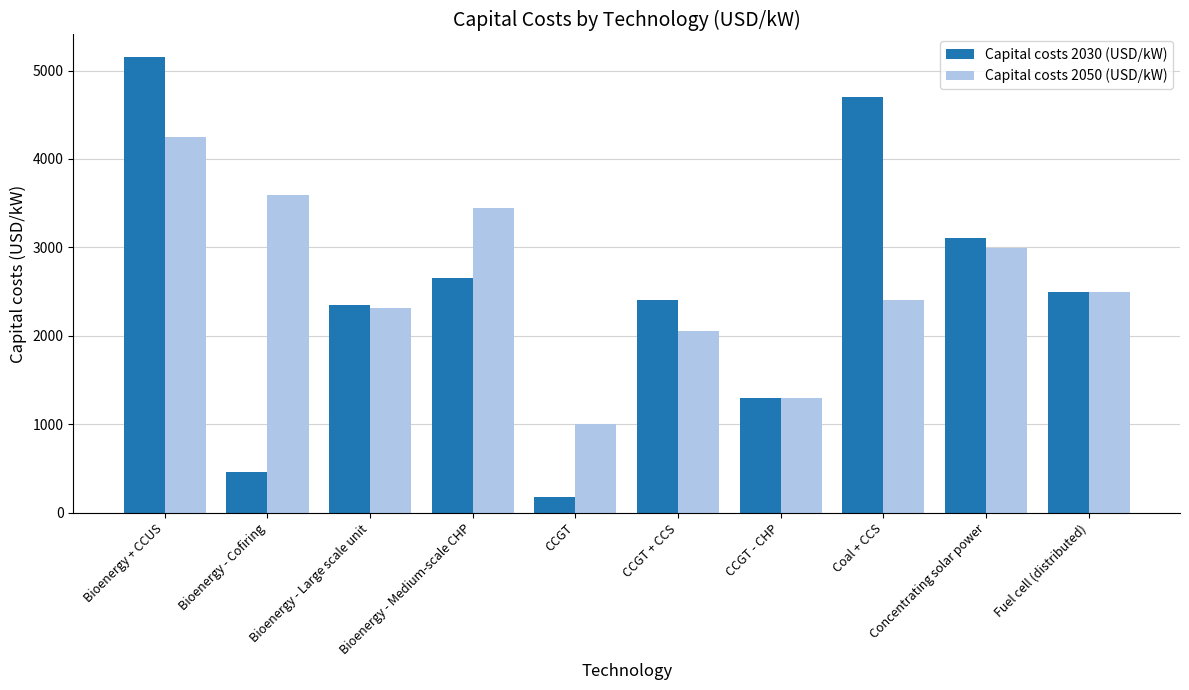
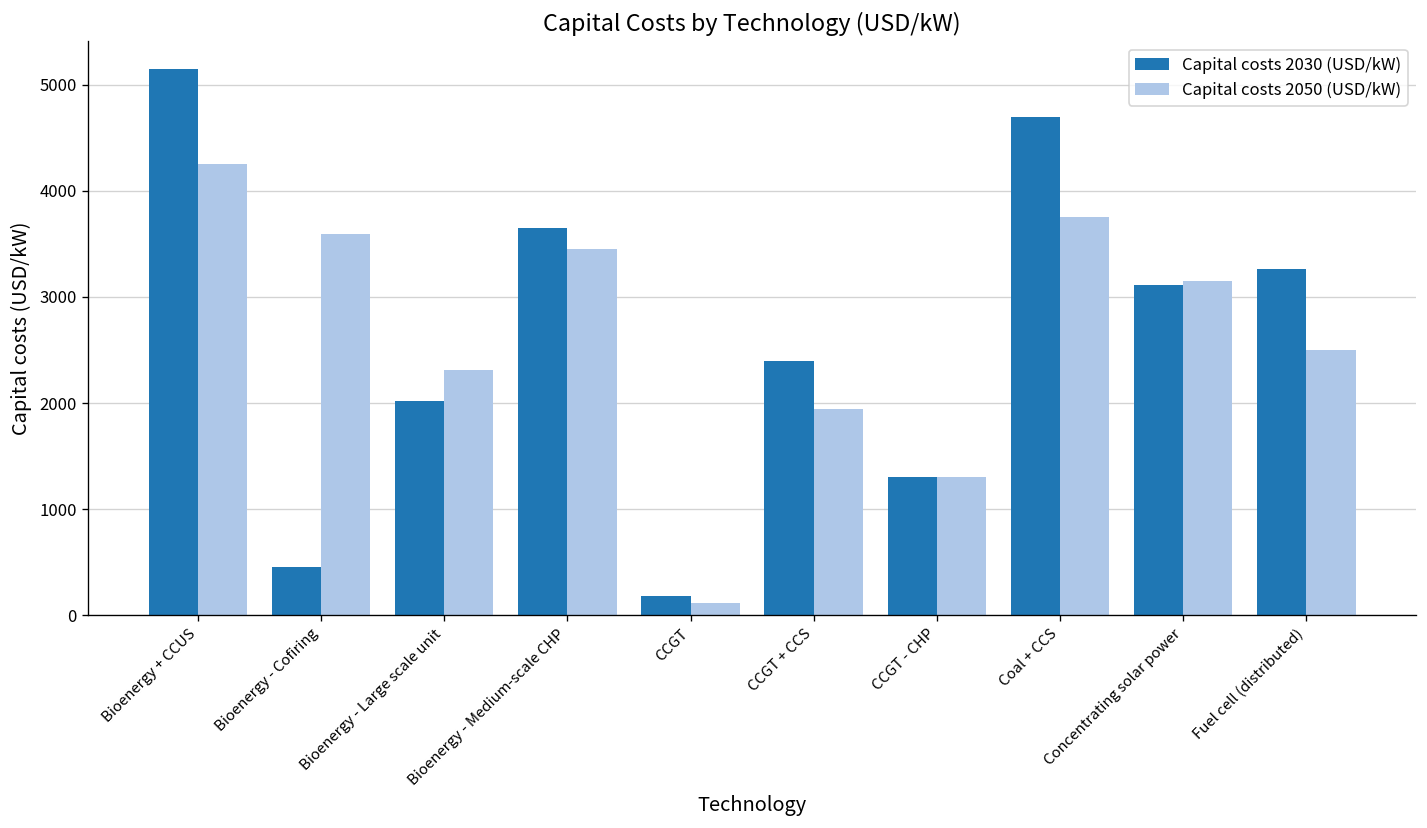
Capital costs 2030 (USD/kW), Bioenergy - Large scale unit: 2400 -> 2000
Capital costs 2030 (USD/kW), Bioenergy - Medium-scale CHP: 2700 -> 3700
Capital costs 2050 (USD/kW), CCGT: 1000 -> 100
Capital costs 2050 (USD/kW), CCGT + CCS: 2100 -> 1900
Capital costs 2050 (USD/kW), Coal + CCS: 2400 -> 3800
Capital costs 2050 (USD/kW), Concentrating solar power: 3000 -> 3200
Capital costs 2030 (USD/kW), Fuel cell (distributed): 2500 -> 3300
